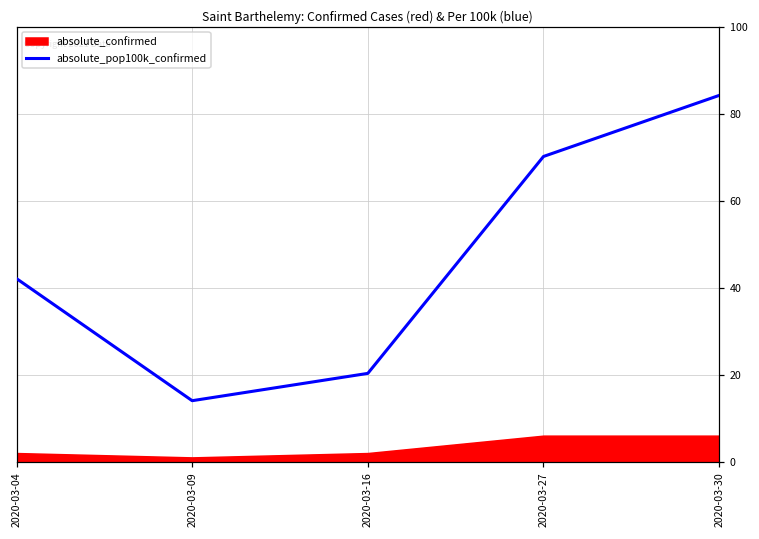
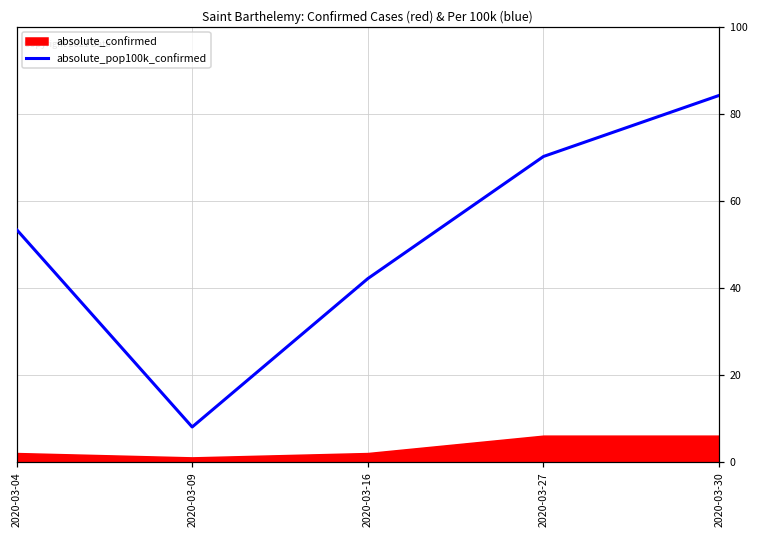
absolute_pop100k_confirmed, 2020-03-04: 42 -> 53
absolute_pop100k_confirmed, 2020-03-09: 14 -> 8
absolute_pop100k_confirmed, 2020-03-16: 20 -> 42
